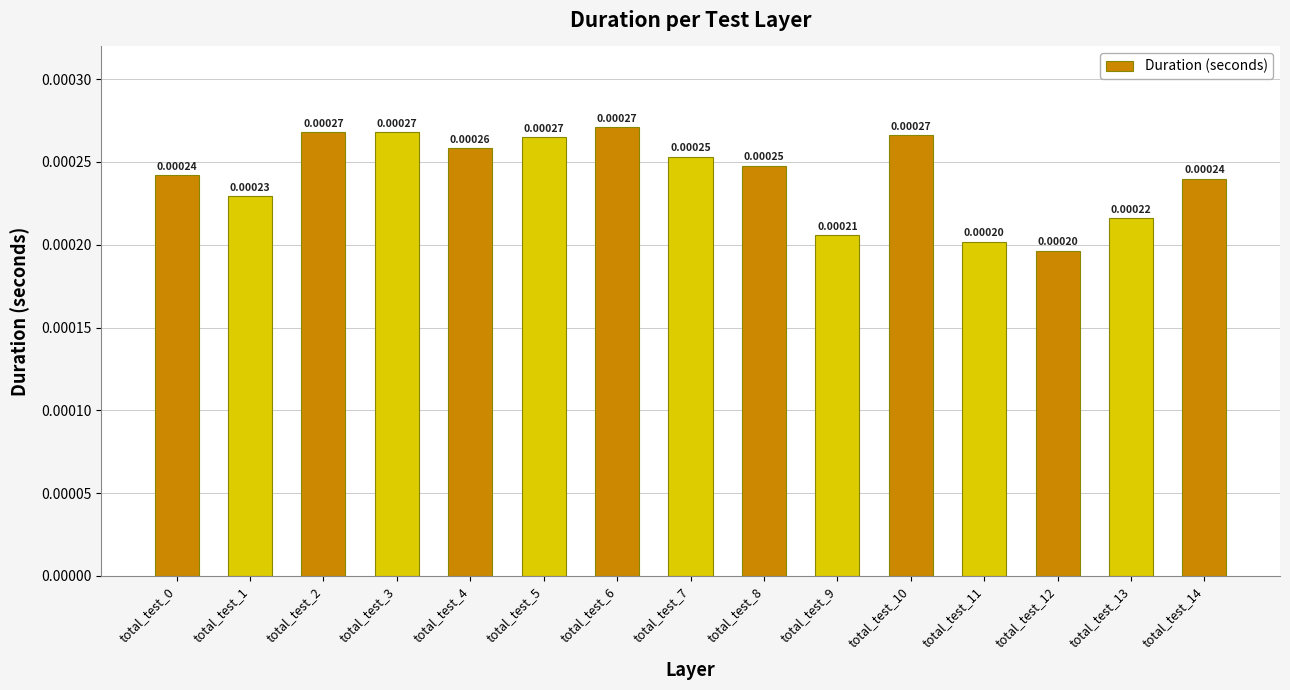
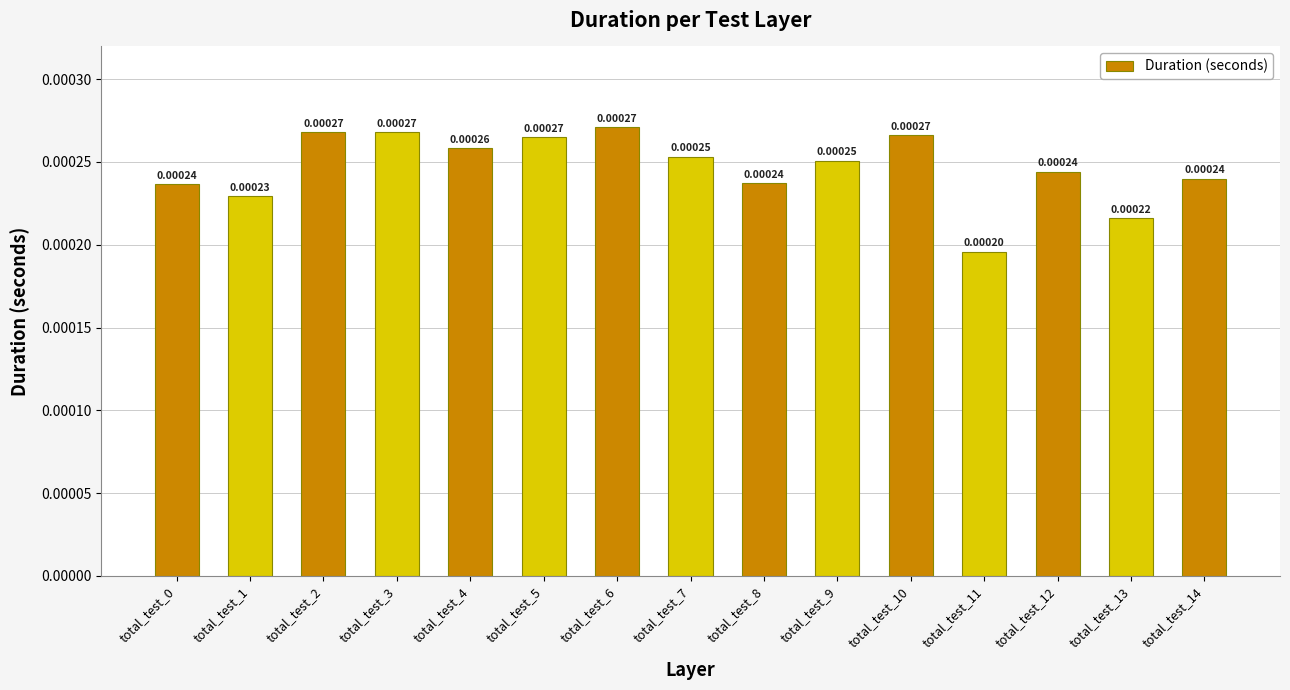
total_test_0: 0.000242 -> 0.000237
total_test_8: 0.00025 -> 0.00024
total_test_9: 0.00021 -> 0.00025
total_test_11: 0.000202 -> 0.000196
total_test_12: 0.00020 -> 0.00024
